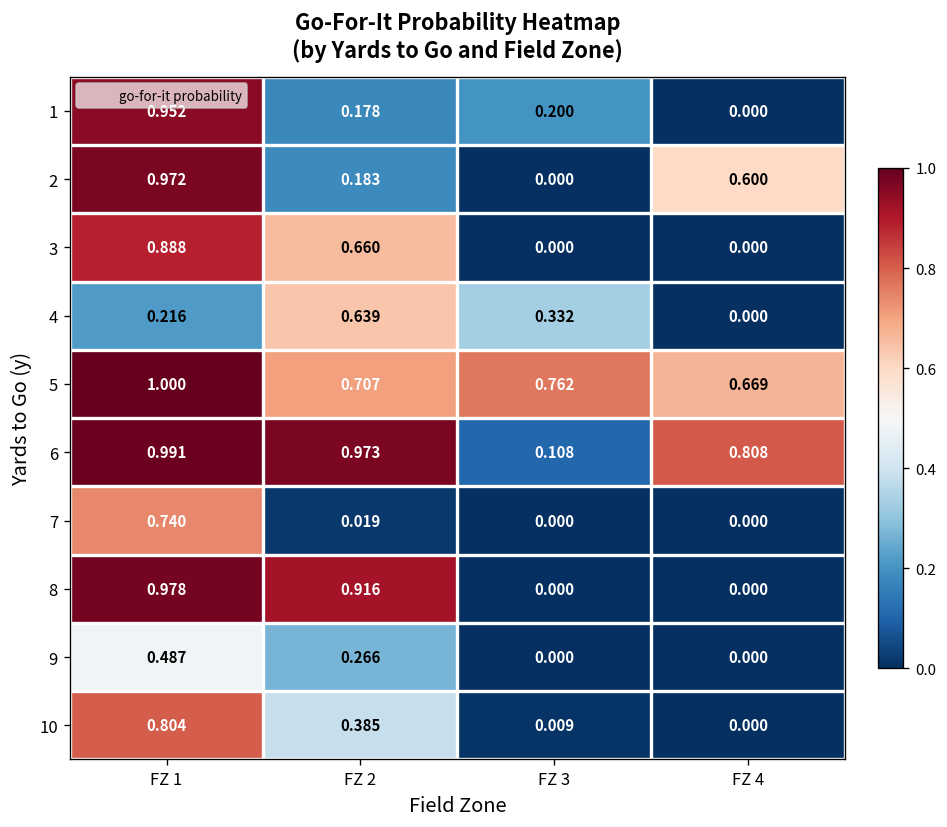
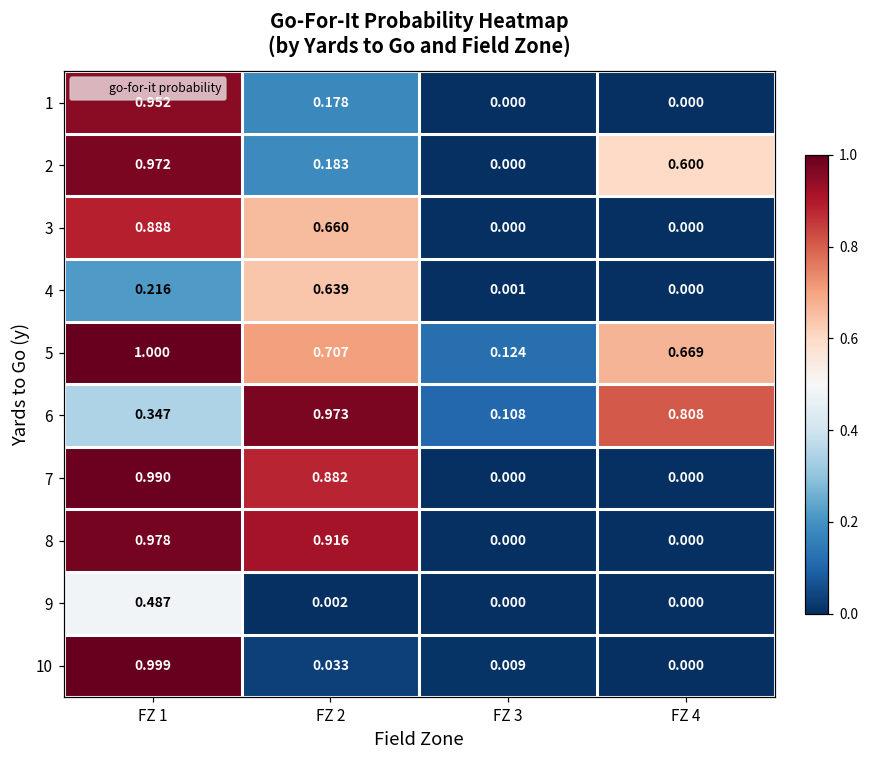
1, FZ 3: 0.200 -> 0.000
4, FZ 3: 0.332 -> 0.001
5, FZ 3: 0.762 -> 0.124
6, FZ 1: 0.991 -> 0.347
7, FZ 1: 0.740 -> 0.990
7, FZ 2: 0.019 -> 0.882
9, FZ 2: 0.266 -> 0.002
10, FZ 1: 0.804 -> 0.999
10, FZ 2: 0.385 -> 0.033
